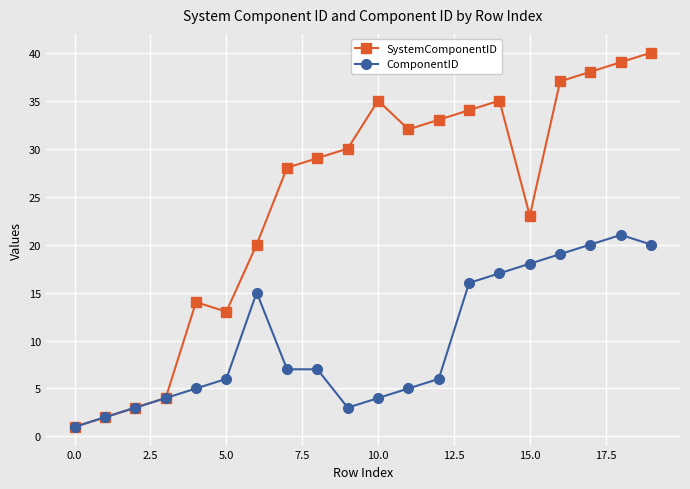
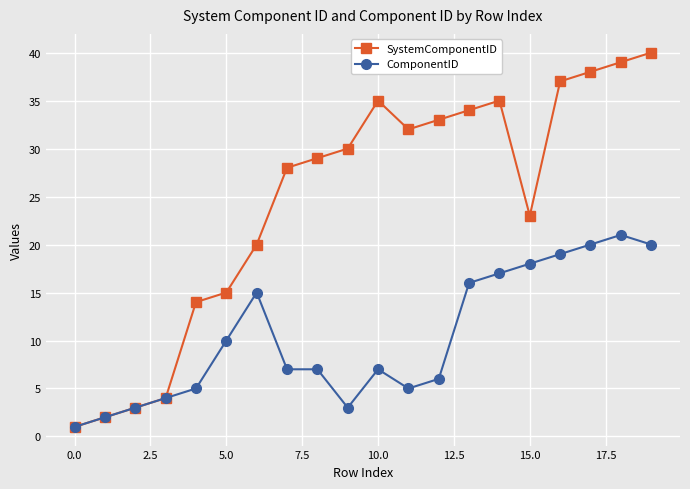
SystemComponentID, 5.0: 13 -> 15
ComponentID, 5.0: 6 -> 10
ComponentID, 10.0: 4 -> 7
